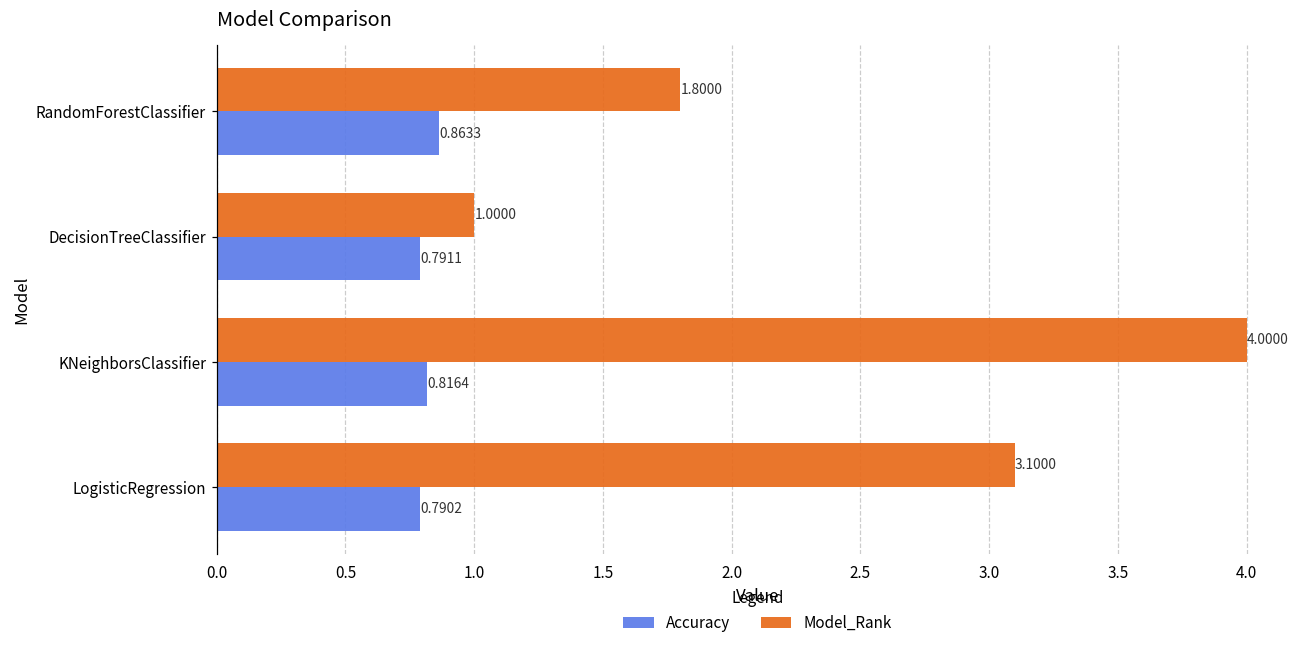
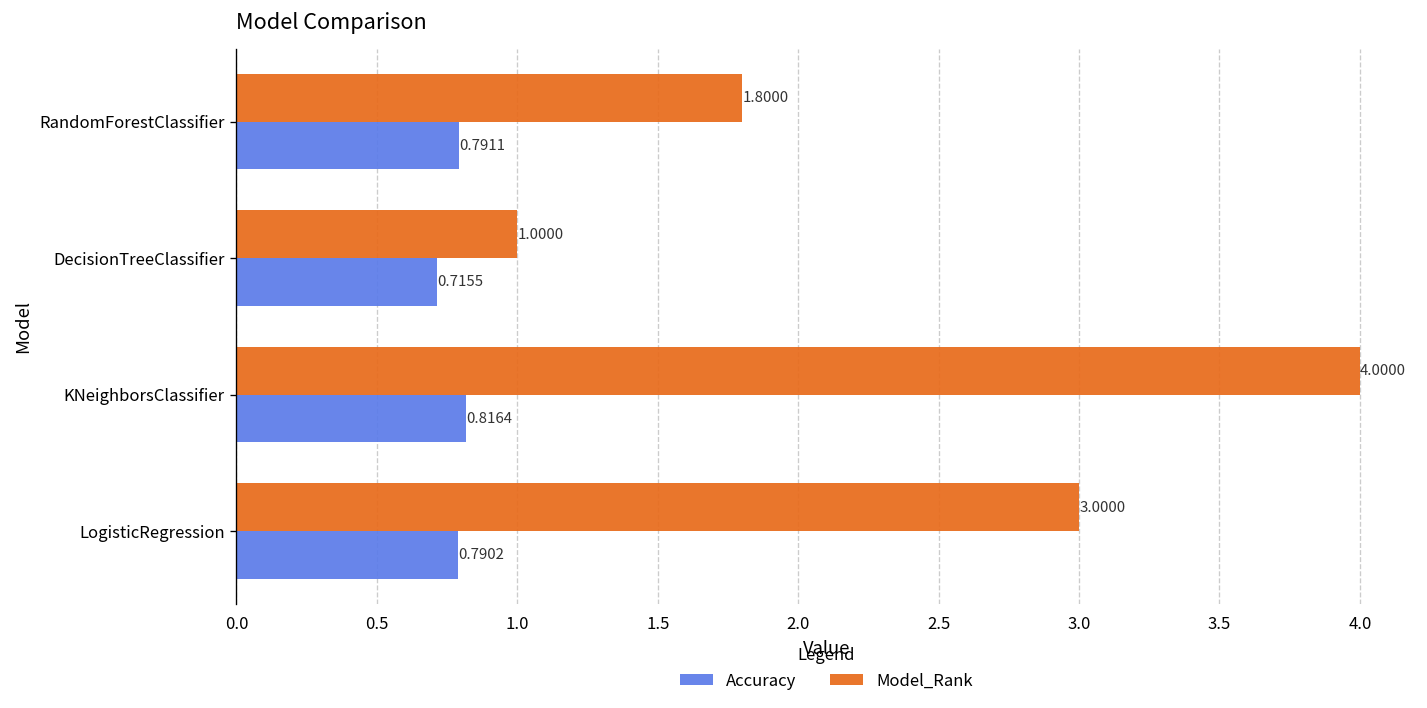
Accuracy, RandomForestClassifier: 0.8633 -> 0.7911
Accuracy, DecisionTreeClassifier: 0.7911 -> 0.7155
Model_Rank, LogisticRegression: 3.1000 -> 3.0000
